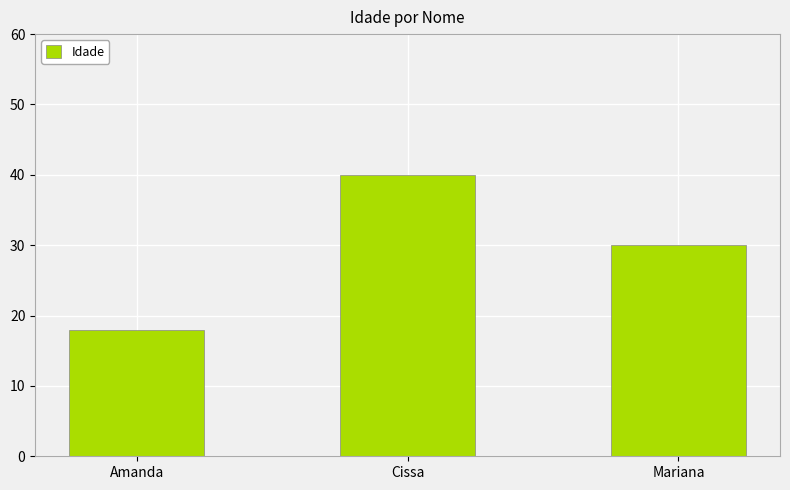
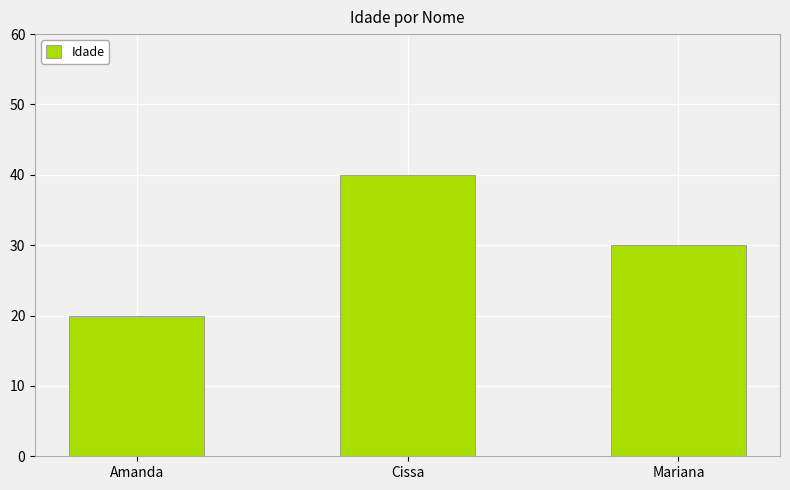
Amanda: 18 -> 20
